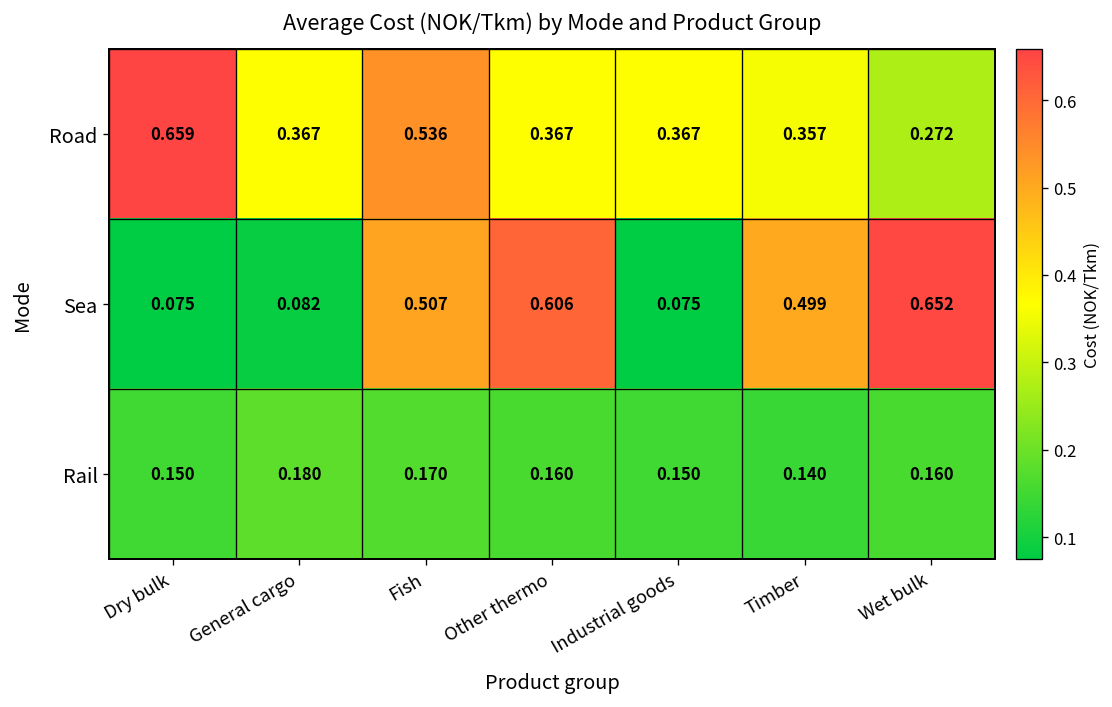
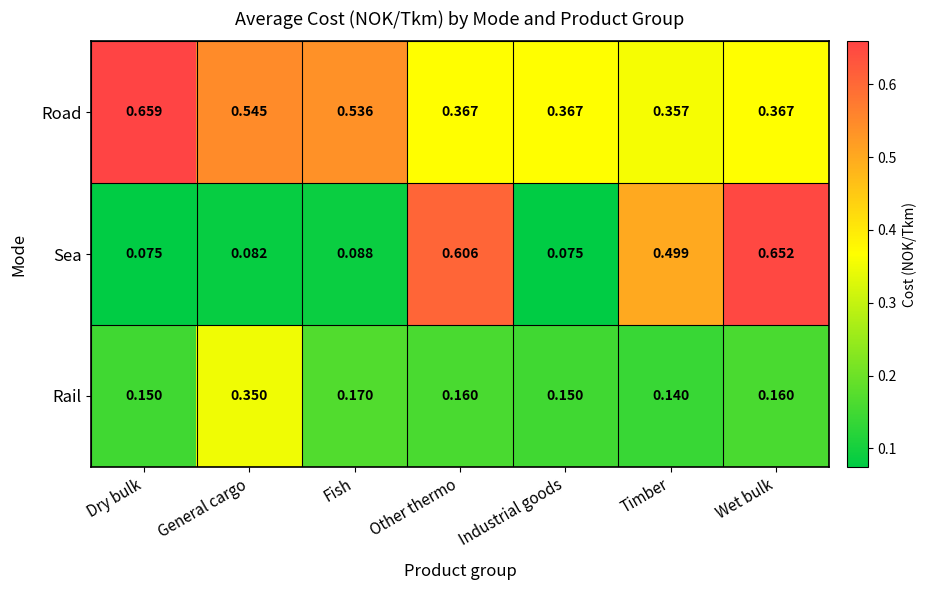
Road, General cargo: 0.367 -> 0.545
Road, Wet bulk: 0.272 -> 0.367
Sea, Fish: 0.507 -> 0.088
Rail, General cargo: 0.180 -> 0.350
